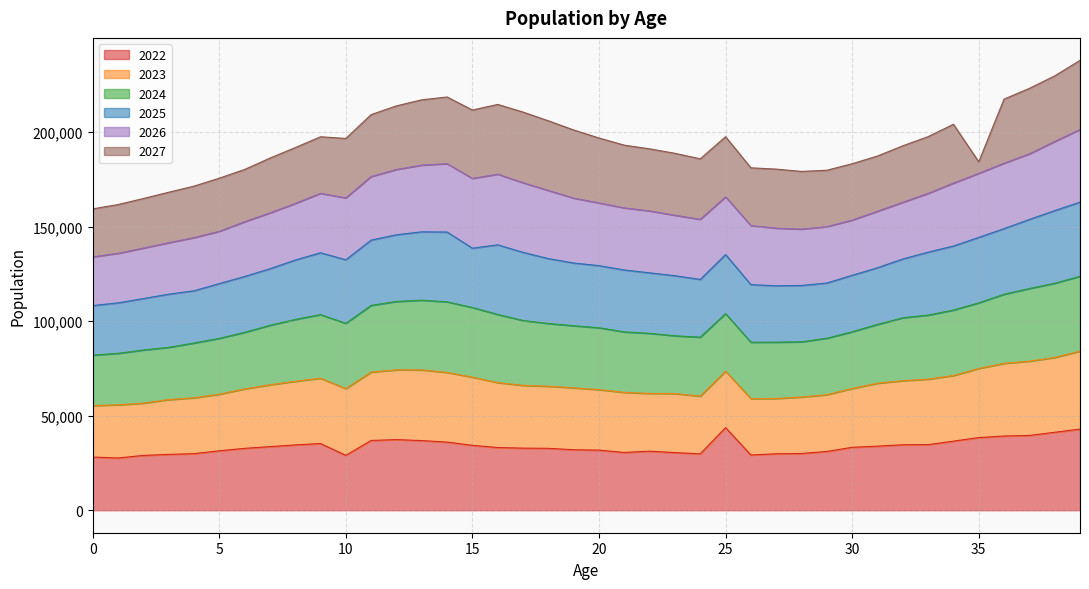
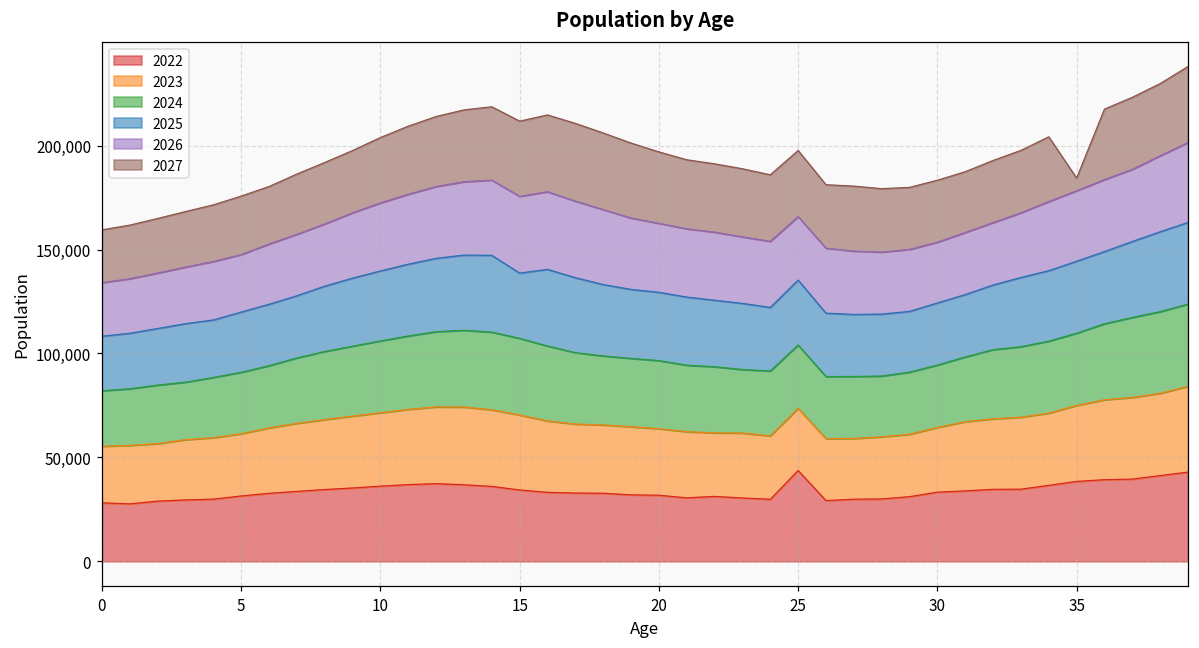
2022, 10: 29,000 -> 36,000
